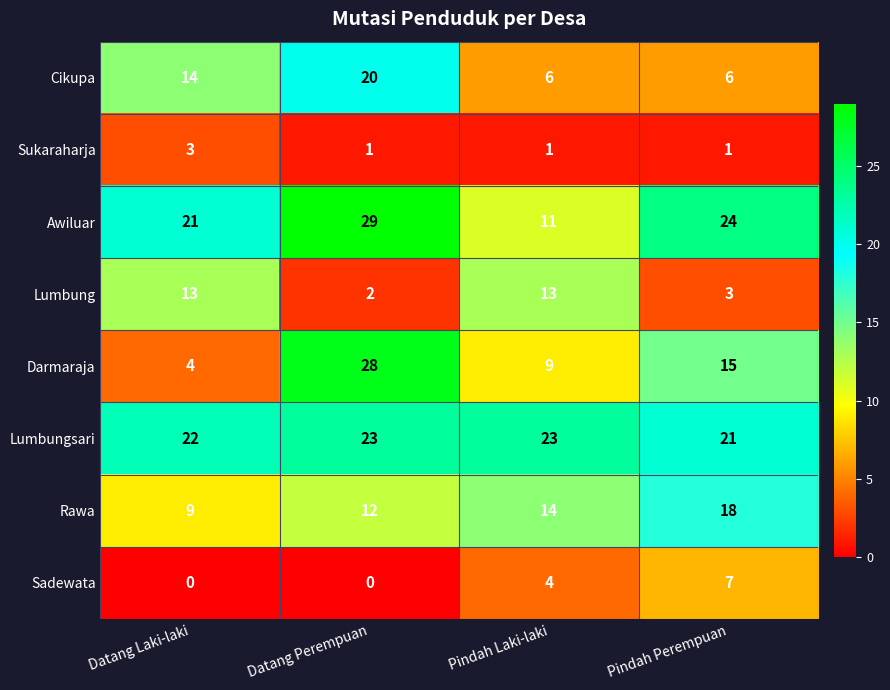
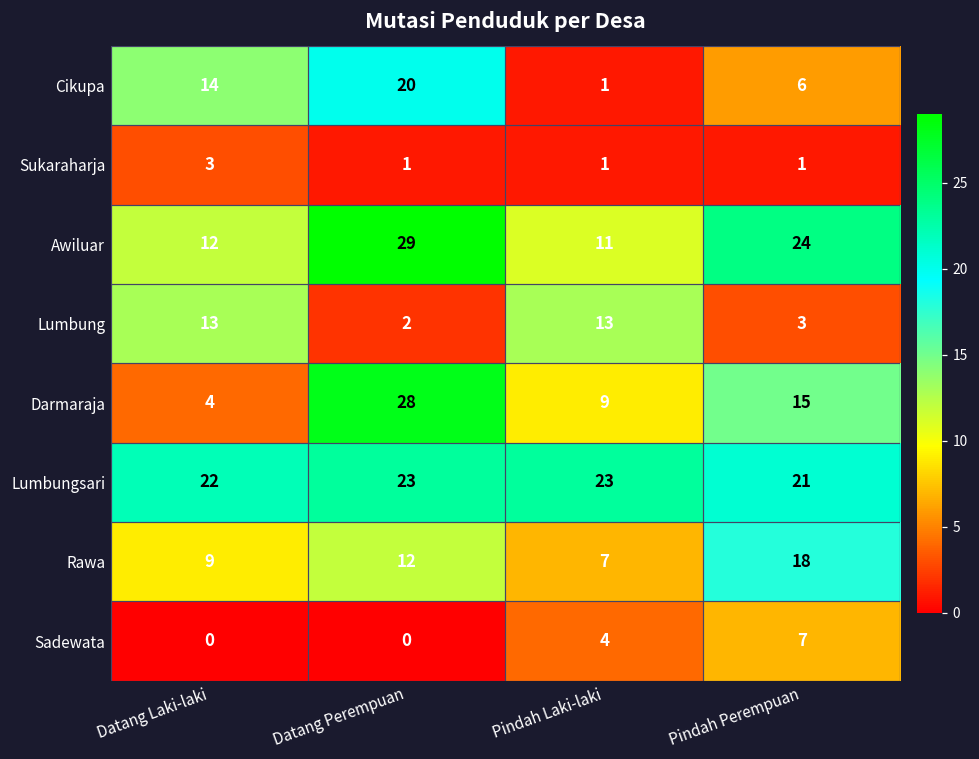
Cikupa, Pindah Laki-laki: 6 -> 1
Awiluar, Datang Laki-laki: 21 -> 12
Rawa, Pindah Laki-laki: 14 -> 7
